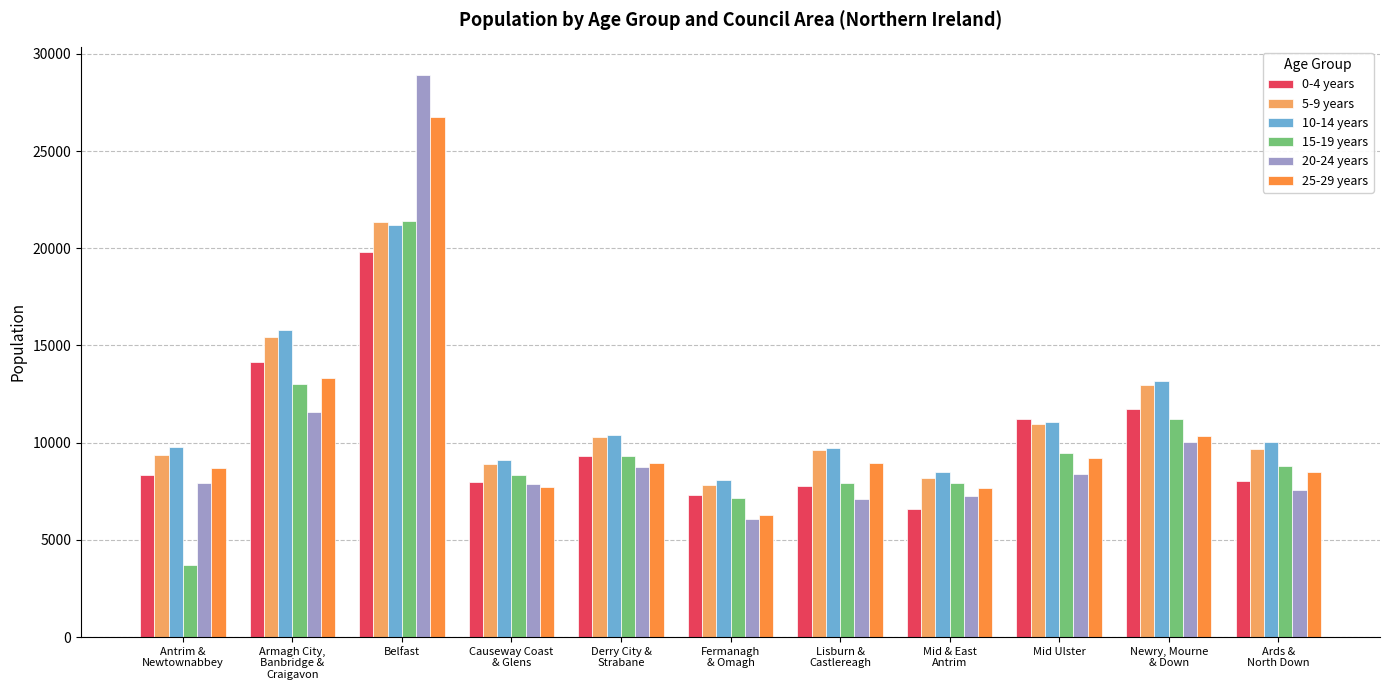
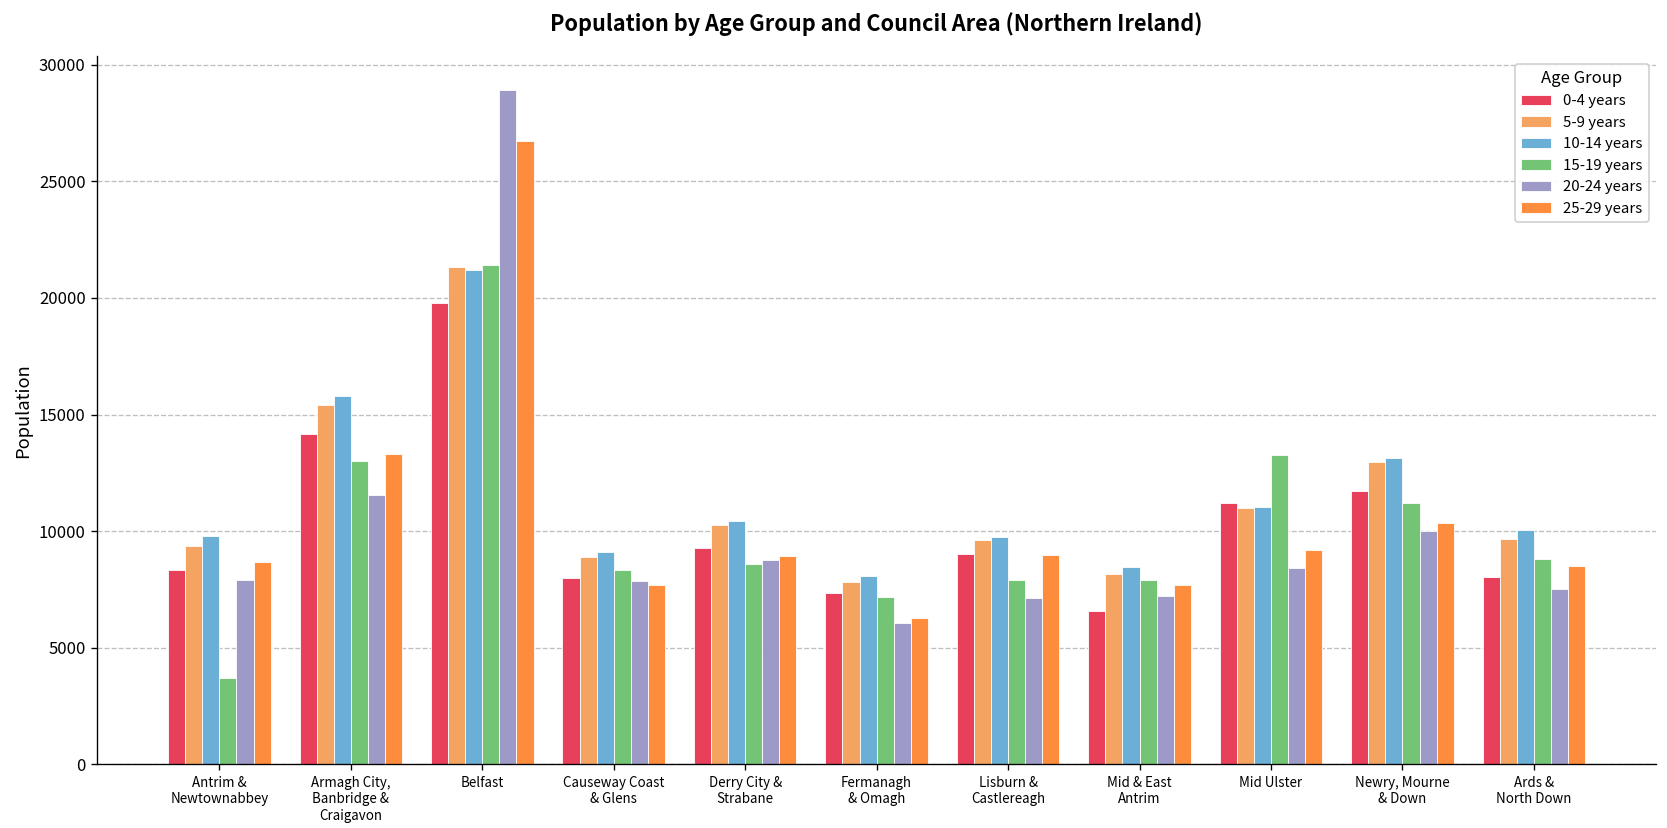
15-19 years, Derry City & Strabane: 9300 -> 8600
0-4 years, Lisburn & Castlereagh: 7700 -> 9000
15-19 years, Mid Ulster: 9500 -> 13300
